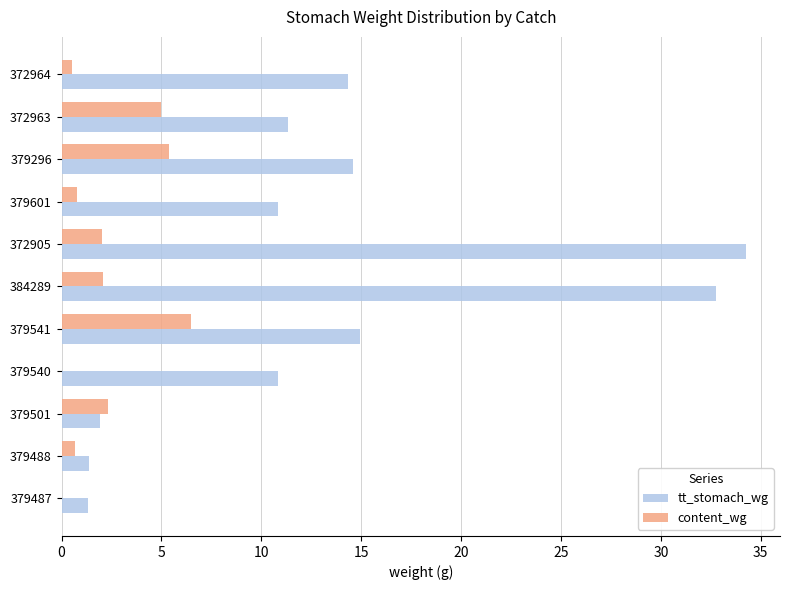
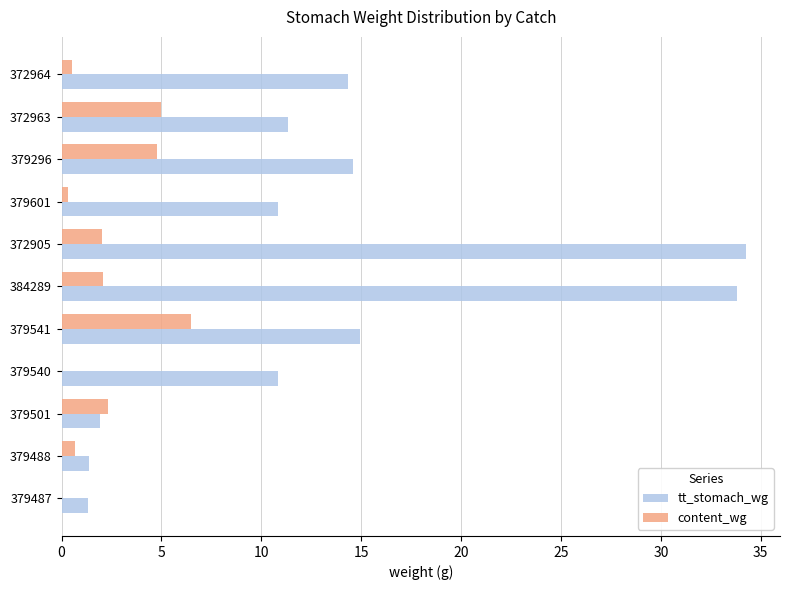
content_wg, 379296: 5.4 -> 4.8
content_wg, 379601: 0.8 -> 0.3
tt_stomach_wg, 384289: 32.8 -> 33.8
